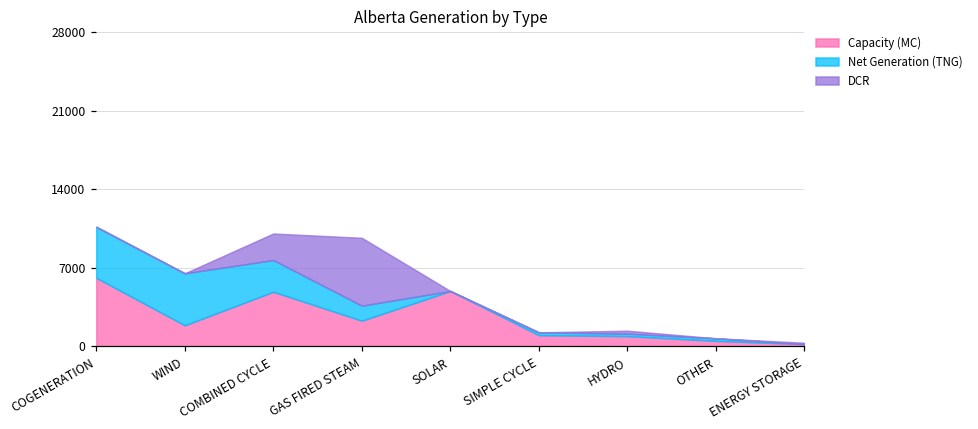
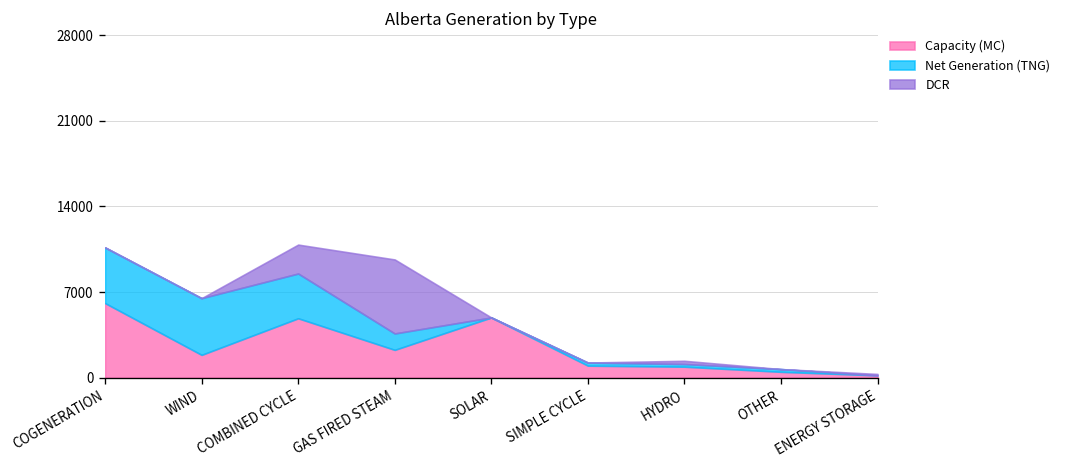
Net Generation (TNG), COMBINED CYCLE: 2800 -> 3700
